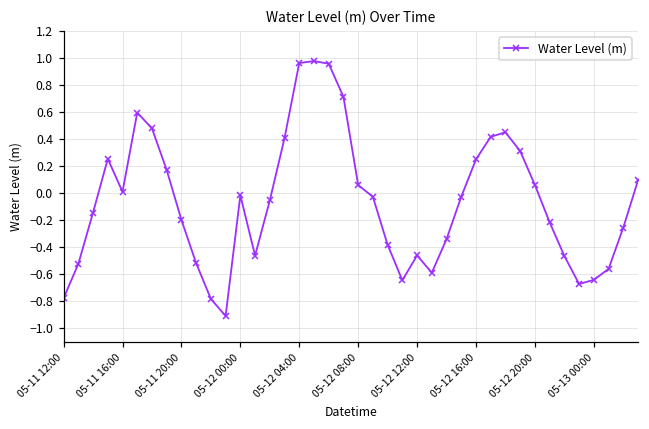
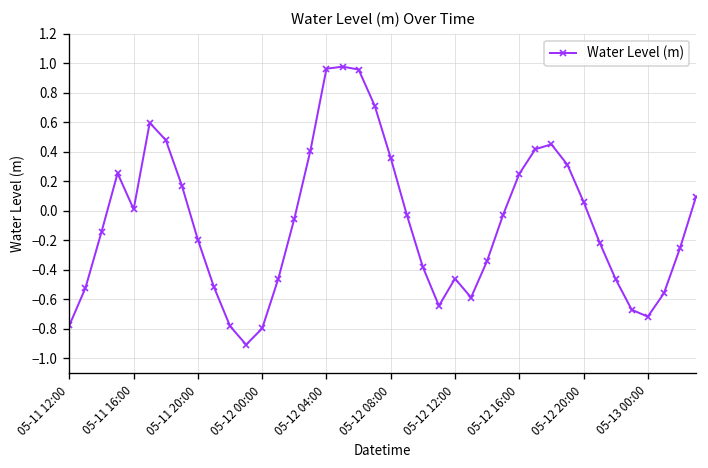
05-12 00:00: -0.01 -> -0.80
05-12 08:00: 0.06 -> 0.36
05-13 00:00: -0.64 -> -0.72
